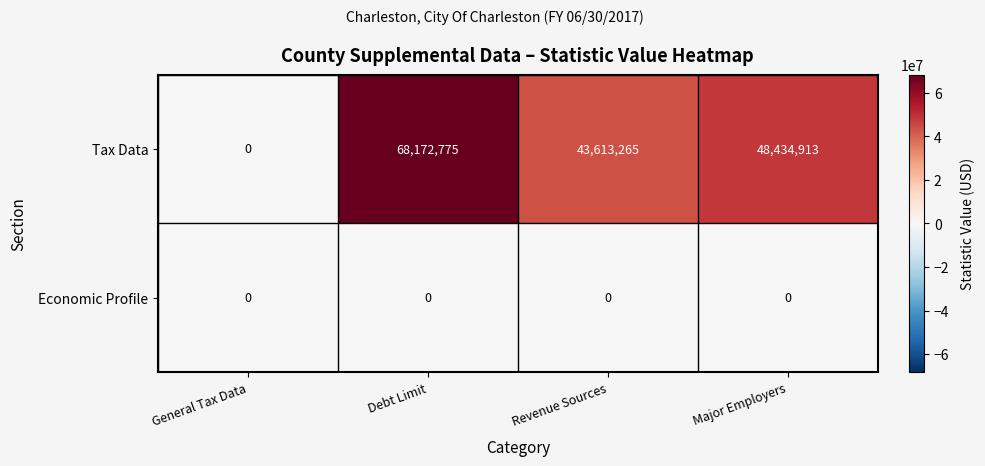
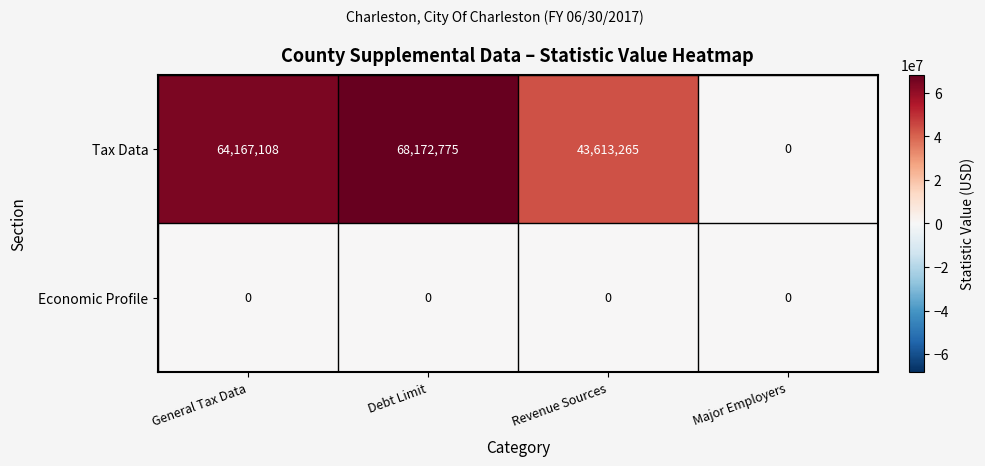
Tax Data, General Tax Data: 0 -> 64,167,108
Tax Data, Major Employers: 48,434,913 -> 0
